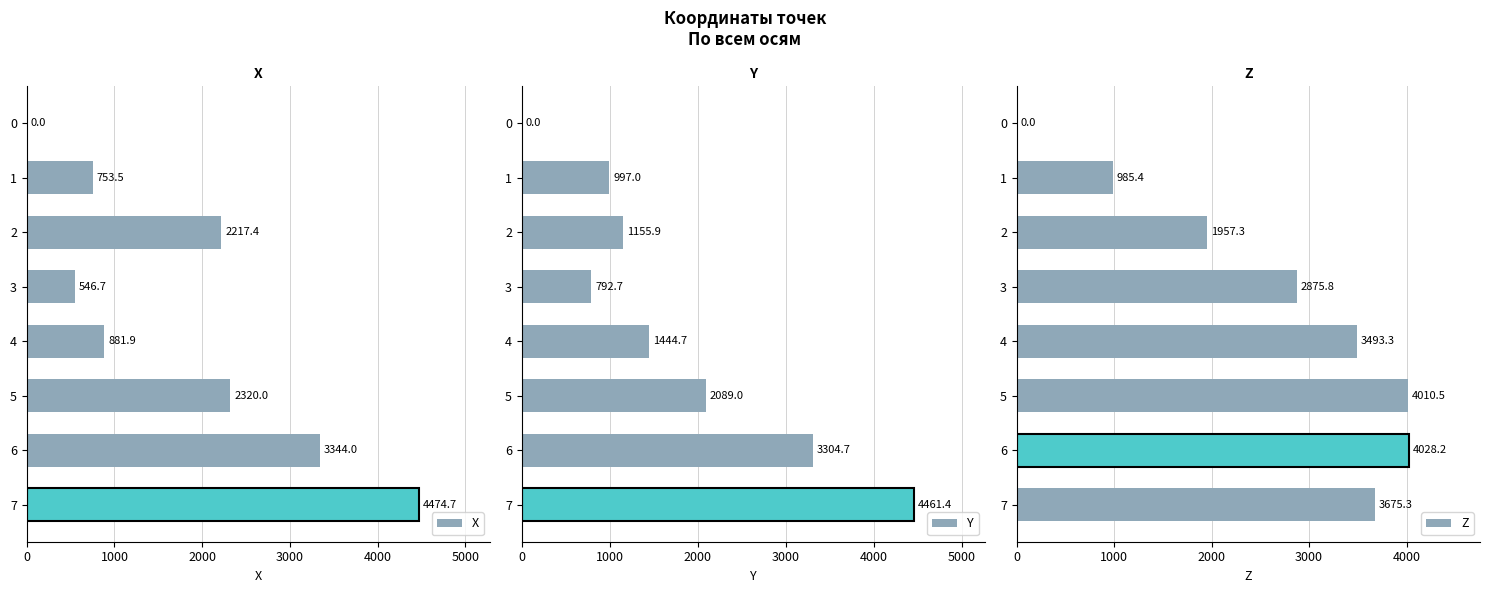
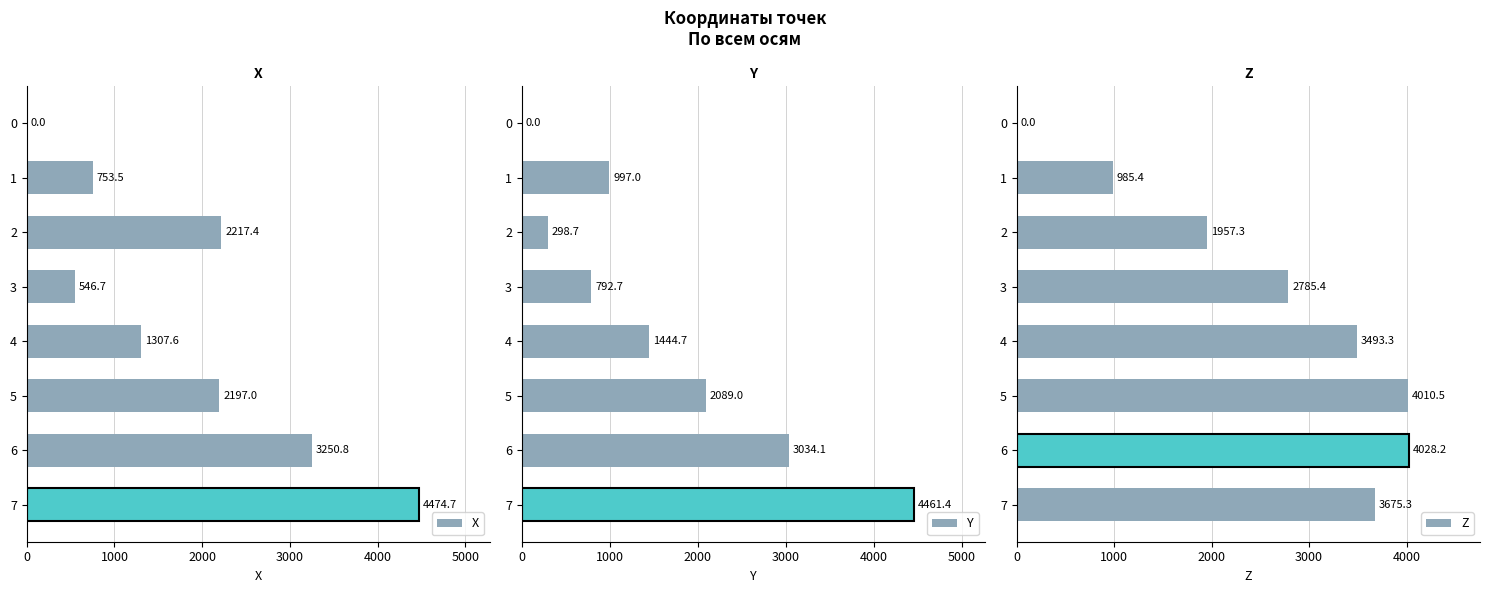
X, 4: 881.9 -> 1307.6
X, 5: 2320.0 -> 2197.0
X, 6: 3344.0 -> 3250.8
Y, 2: 1155.9 -> 298.7
Y, 6: 3304.7 -> 3034.1
Z, 3: 2875.8 -> 2785.4
